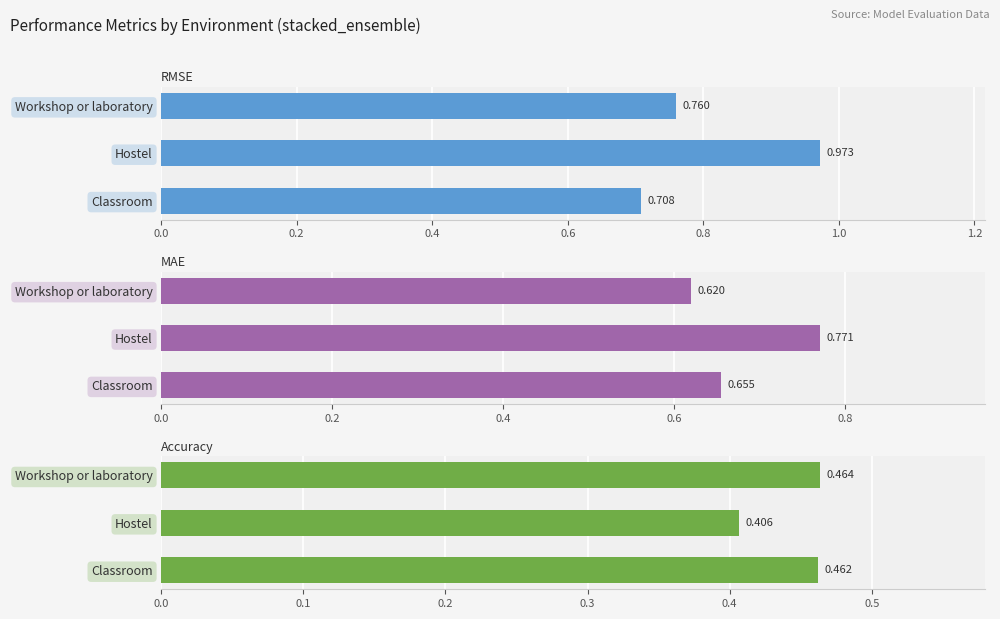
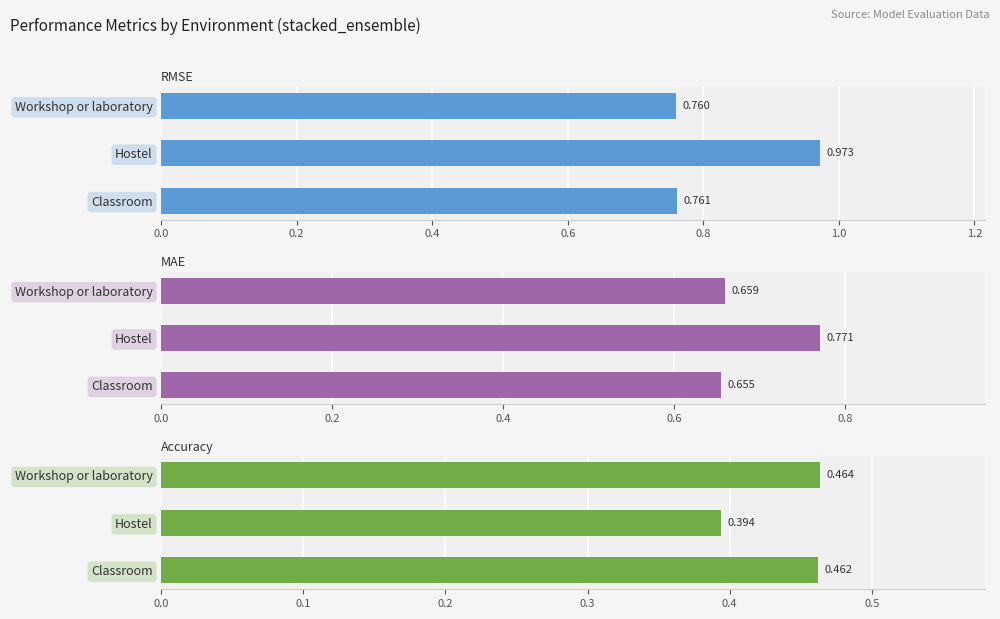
RMSE, Classroom: 0.708 -> 0.761
MAE, Workshop or laboratory: 0.620 -> 0.659
Accuracy, Hostel: 0.406 -> 0.394
